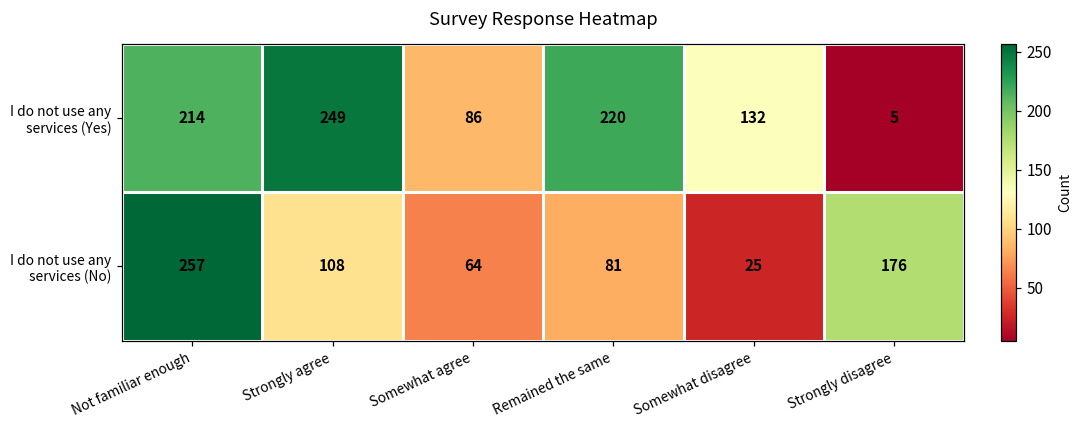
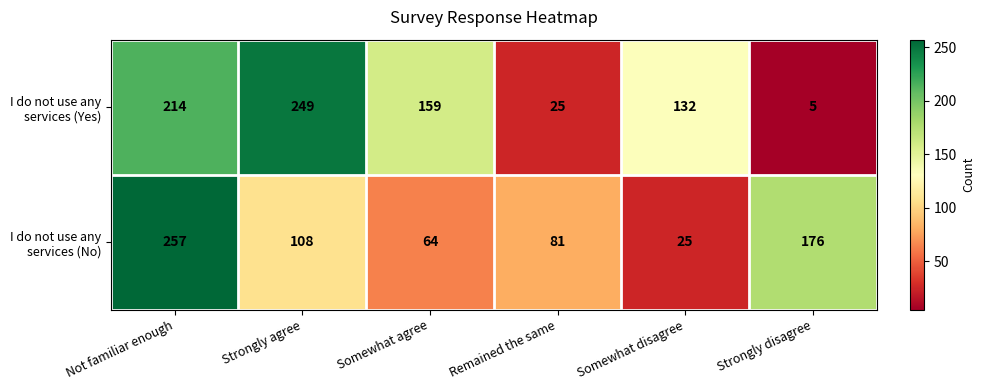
I do not use any services (Yes), Somewhat agree: 86 -> 159
I do not use any services (Yes), Remained the same: 220 -> 25
